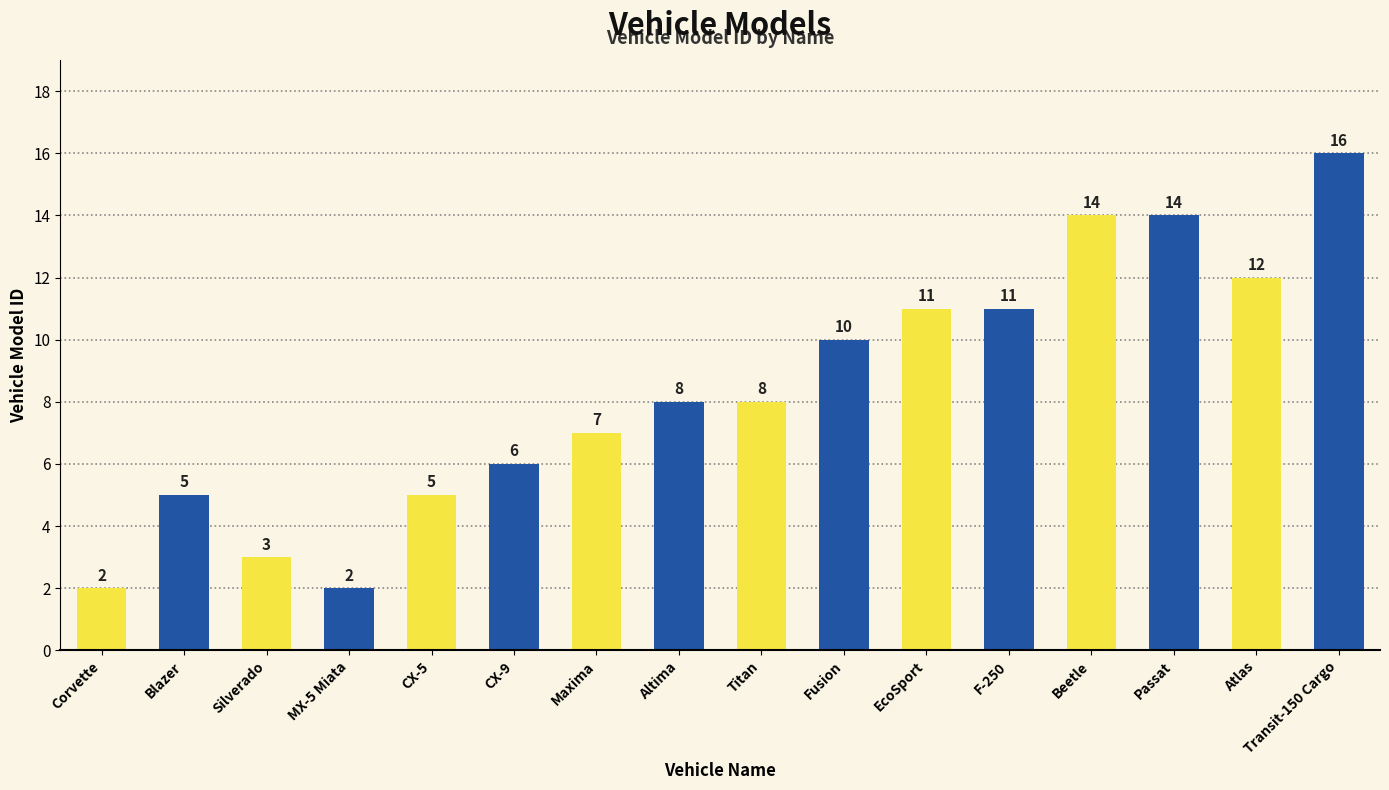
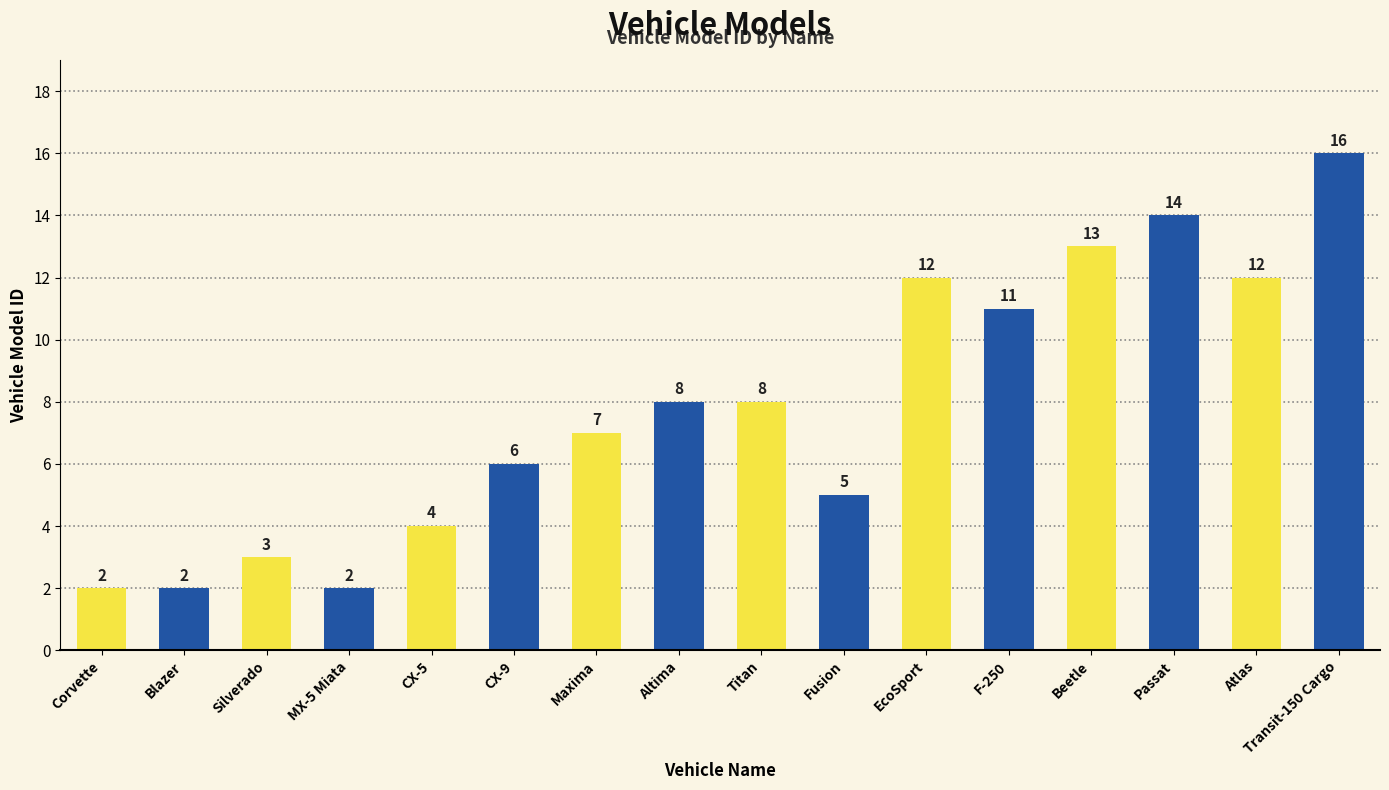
Blazer: 5 -> 2
CX-5: 5 -> 4
Fusion: 10 -> 5
EcoSport: 11 -> 12
Beetle: 14 -> 13
